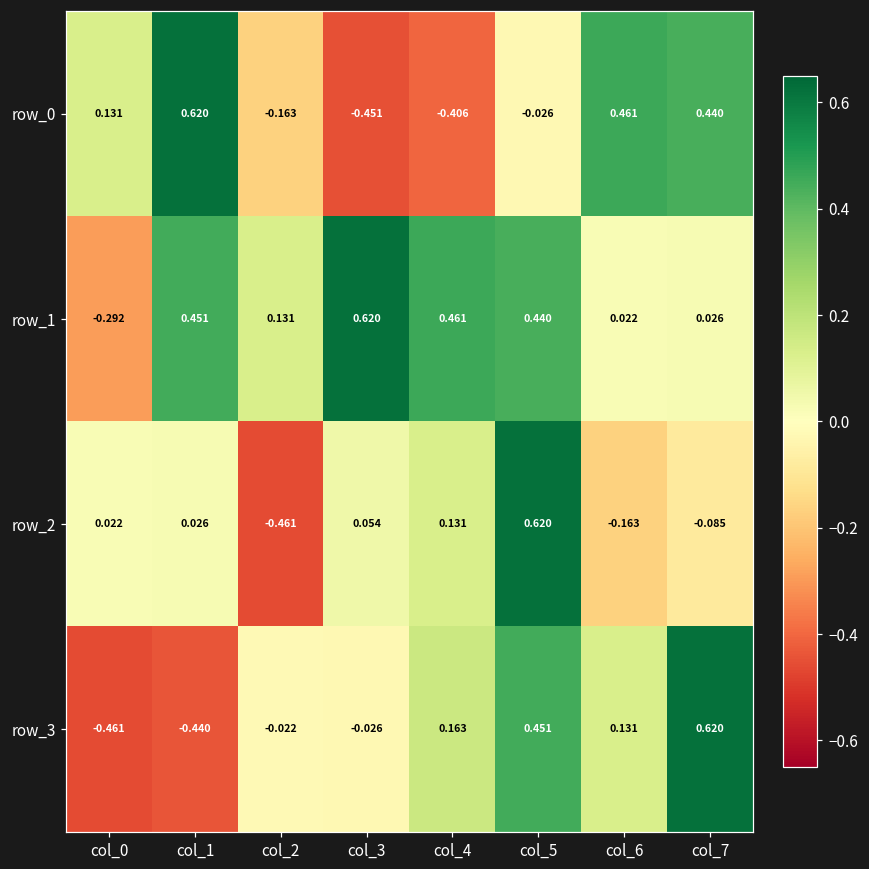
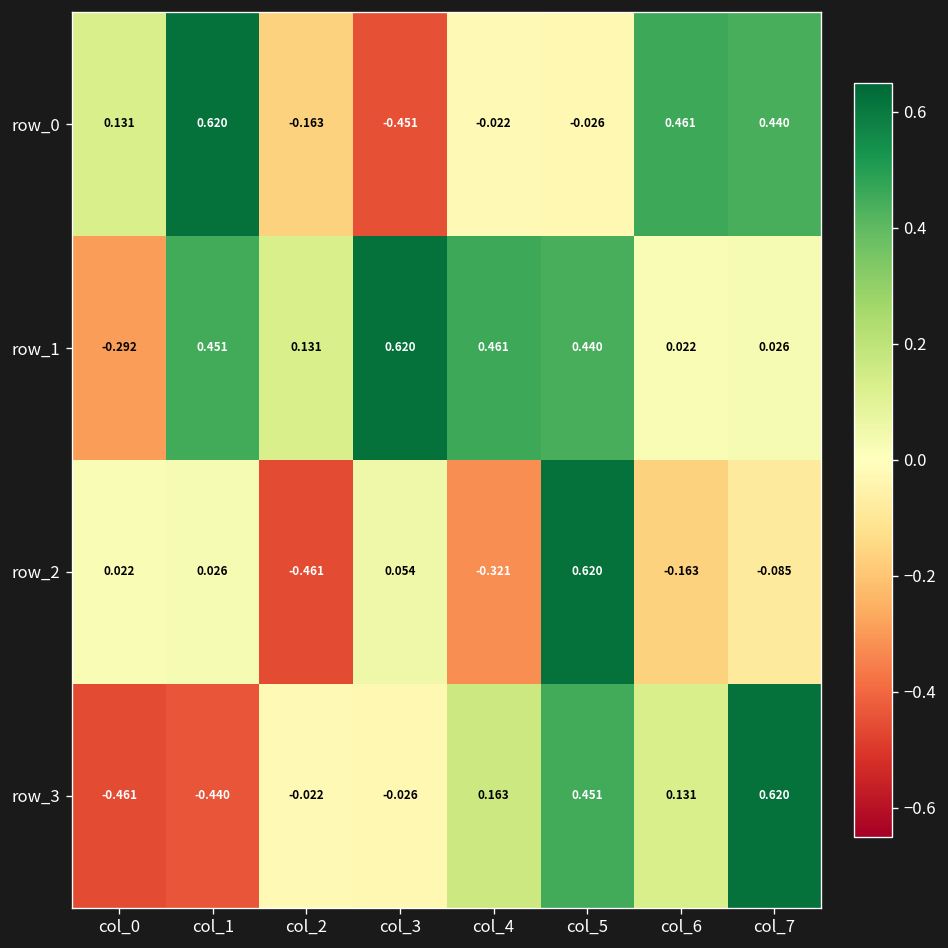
row_0, col_4: -0.406 -> -0.022
row_2, col_4: 0.131 -> -0.321
